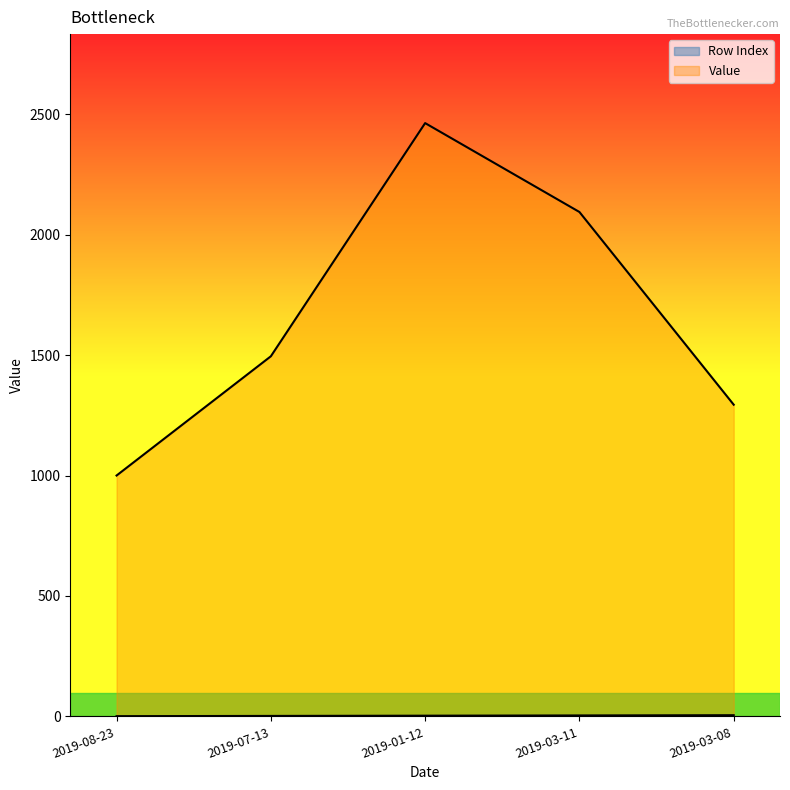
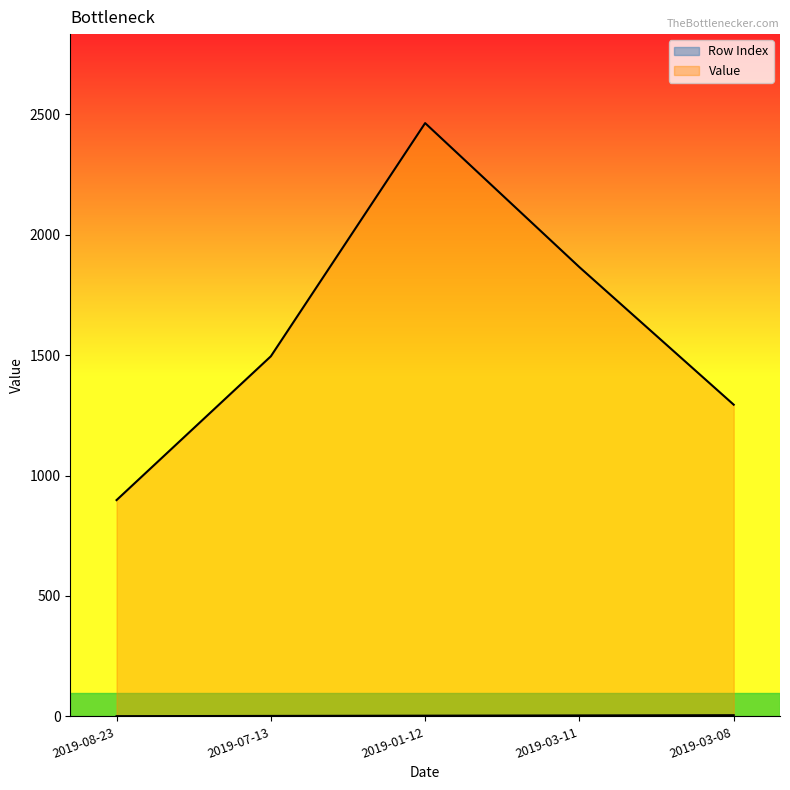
Value, 2019-08-23: 1000 -> 900
Value, 2019-03-11: 2090 -> 1870
